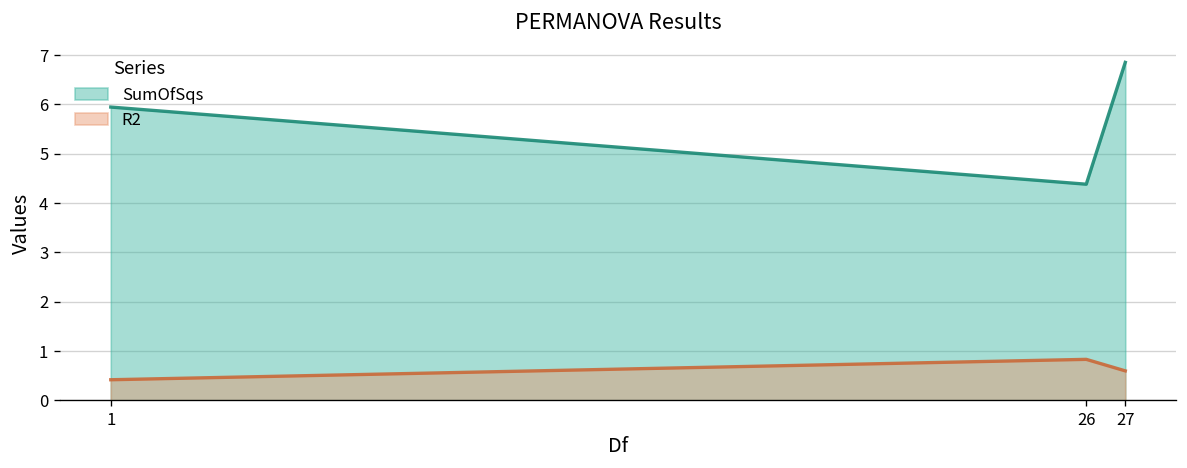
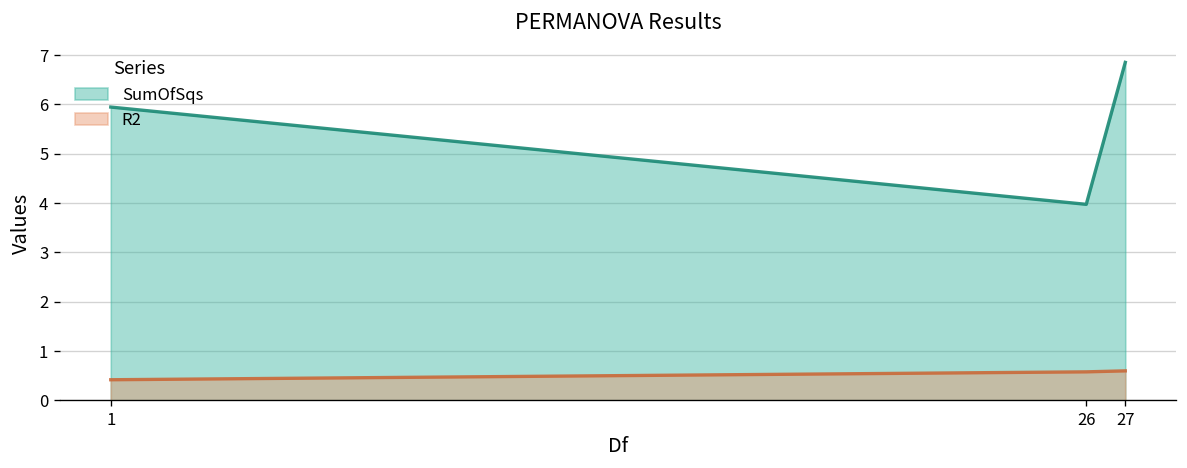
SumOfSqs, 26: 4.4 -> 4.0
R2, 26: 0.8 -> 0.6
